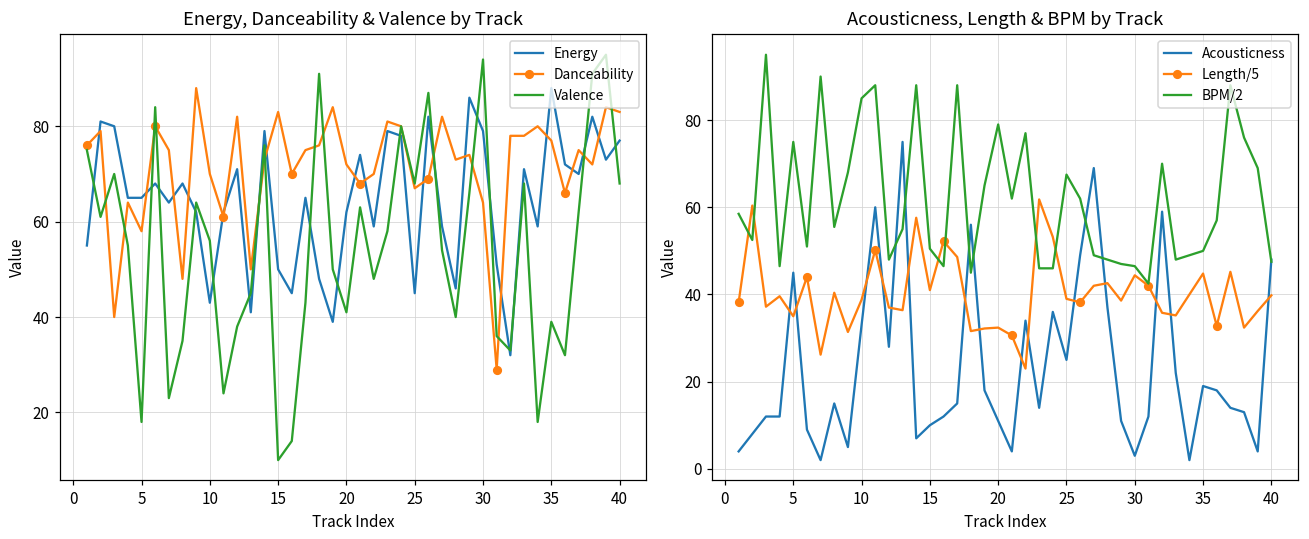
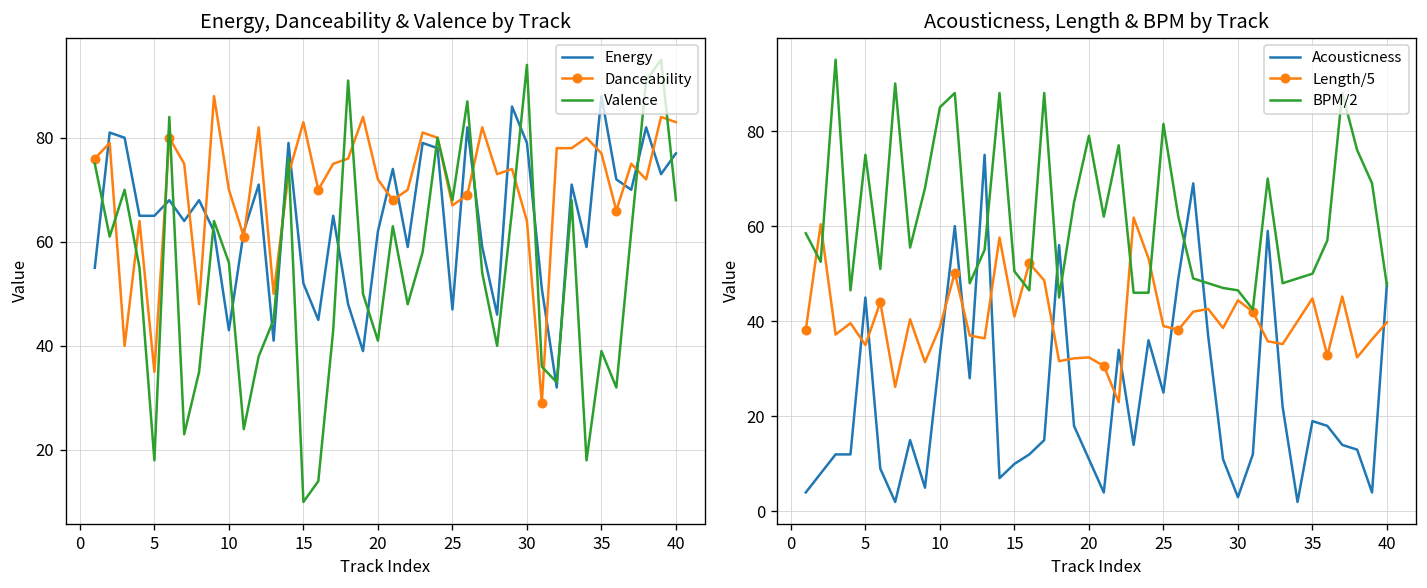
Energy, Danceability & Valence by Track, Danceability, 5: 58 -> 35
Energy, Danceability & Valence by Track, Energy, 15: 50 -> 52
Energy, Danceability & Valence by Track, Energy, 25: 45 -> 47
Acousticness, Length & BPM by Track, BPM/2, 25: 68 -> 82
